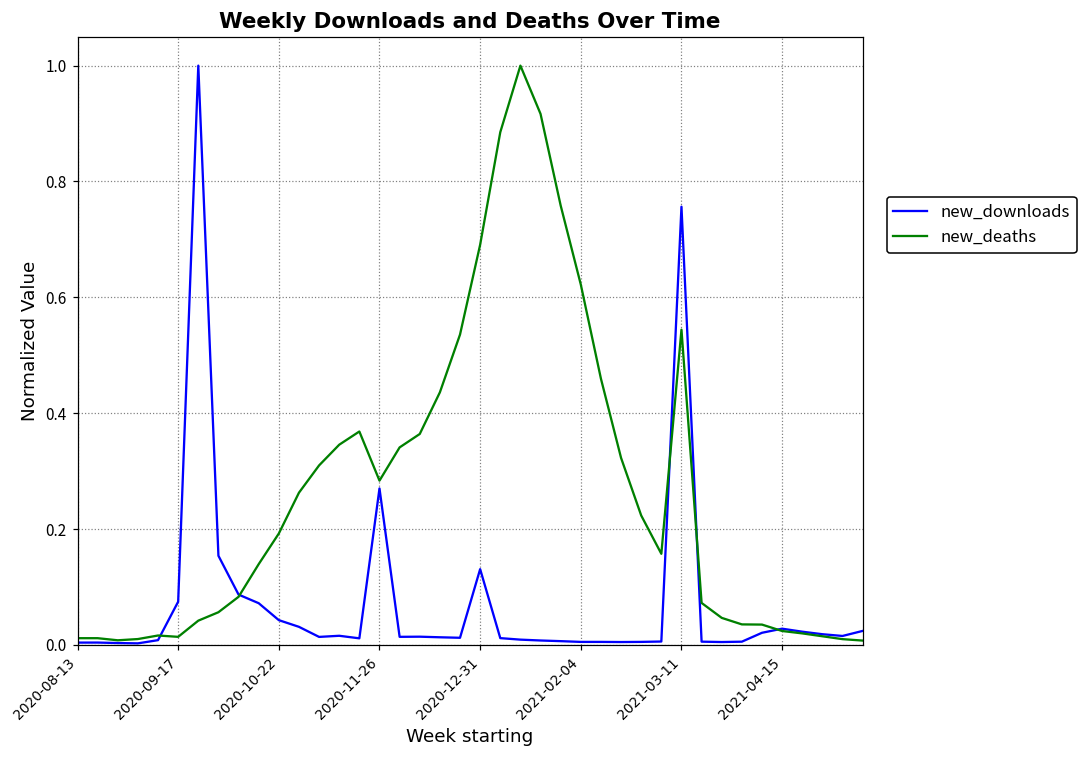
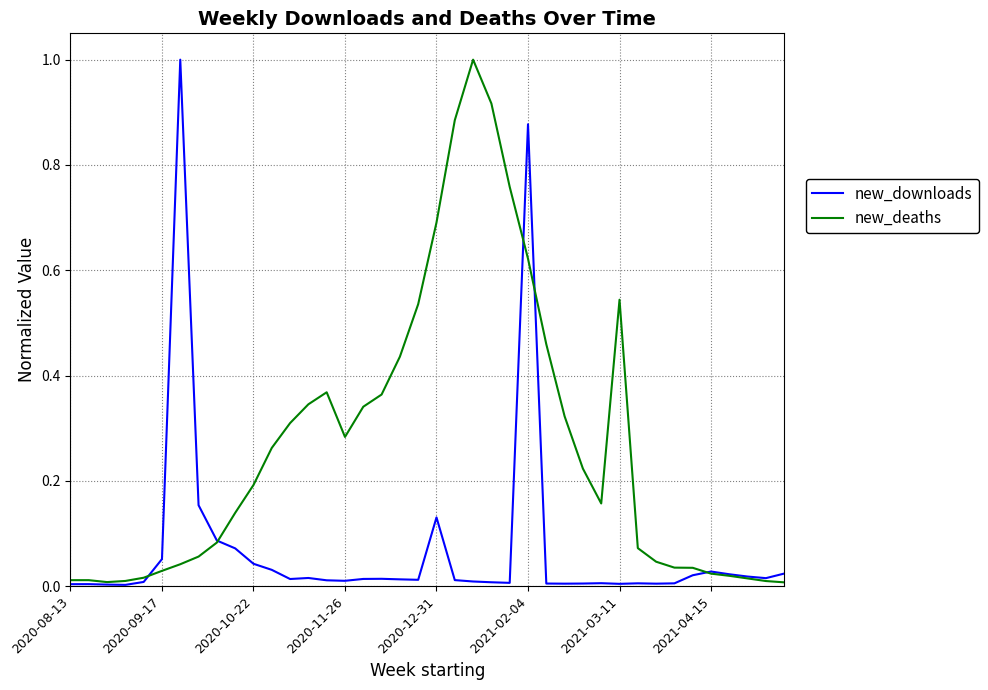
new_downloads, 2020-09-17: 0.07 -> 0.05
new_deaths, 2020-09-17: 0.01 -> 0.03
new_downloads, 2020-11-26: 0.27 -> 0.01
new_downloads, 2021-02-04: 0.01 -> 0.88
new_downloads, 2021-03-11: 0.76 -> 0.00
